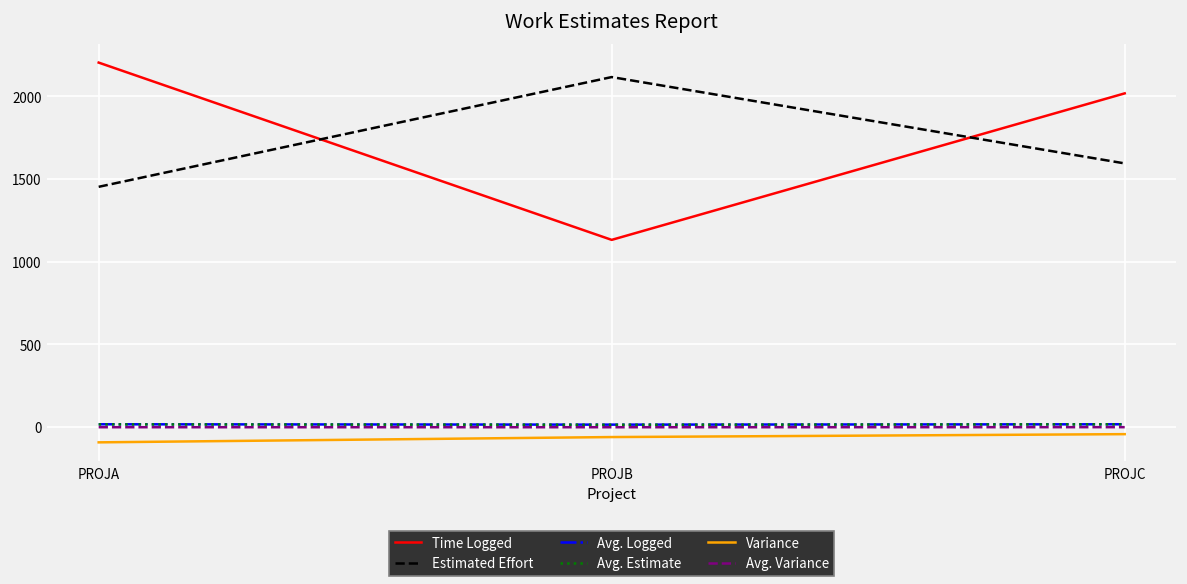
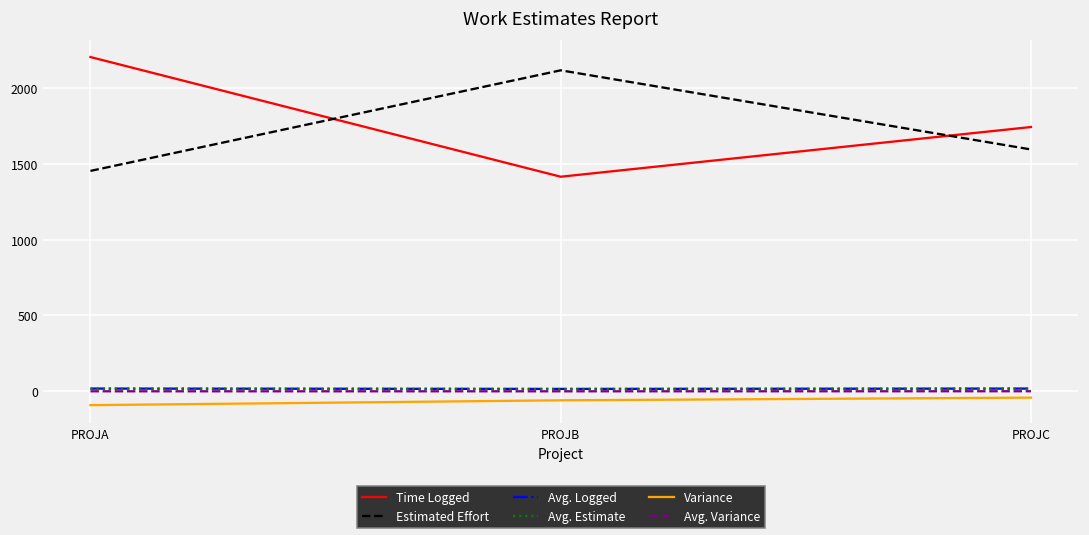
Time Logged, PROJB: 1130 -> 1410
Time Logged, PROJC: 2020 -> 1740
